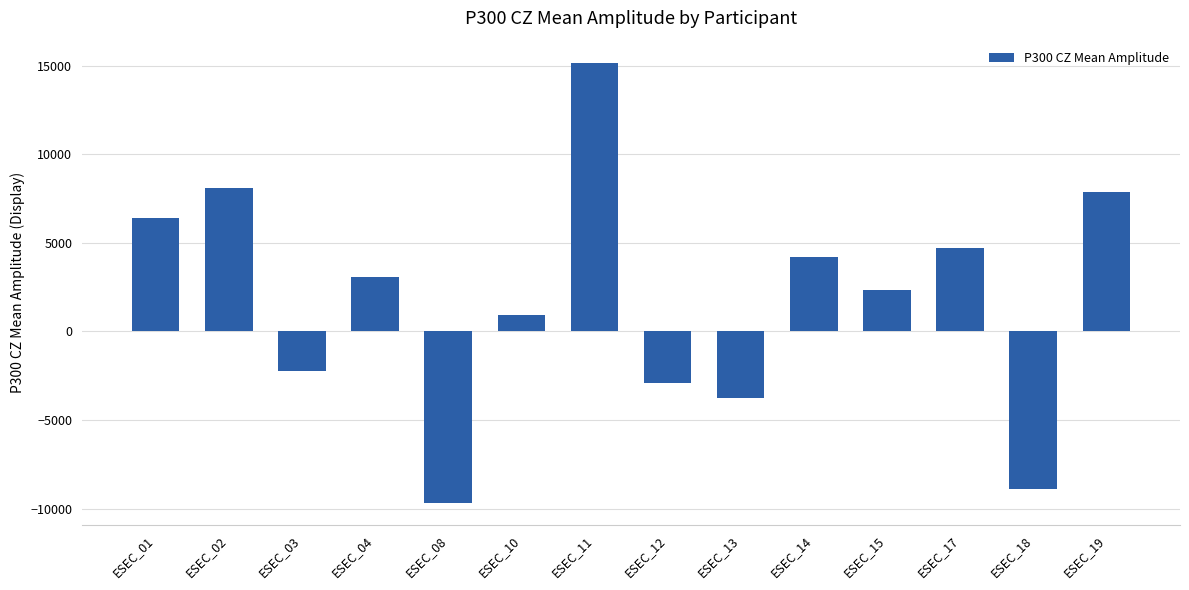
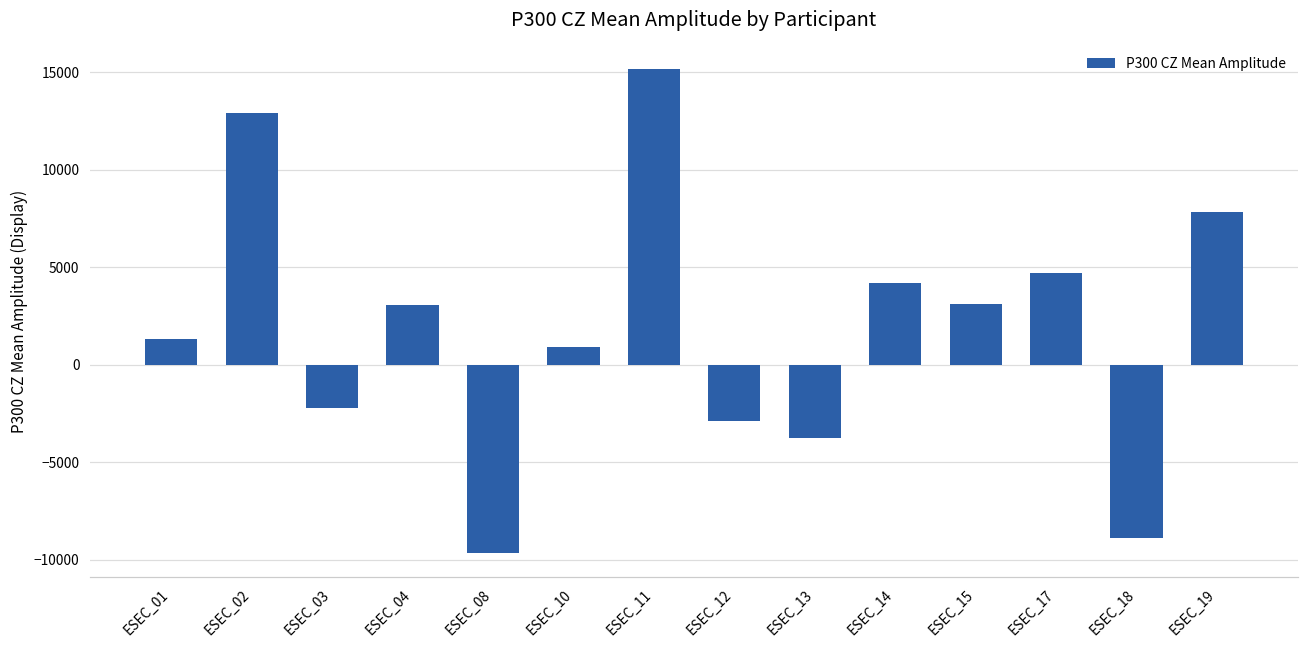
ESEC_01: 6400 -> 1300
ESEC_02: 8100 -> 12900
ESEC_15: 2300 -> 3100
